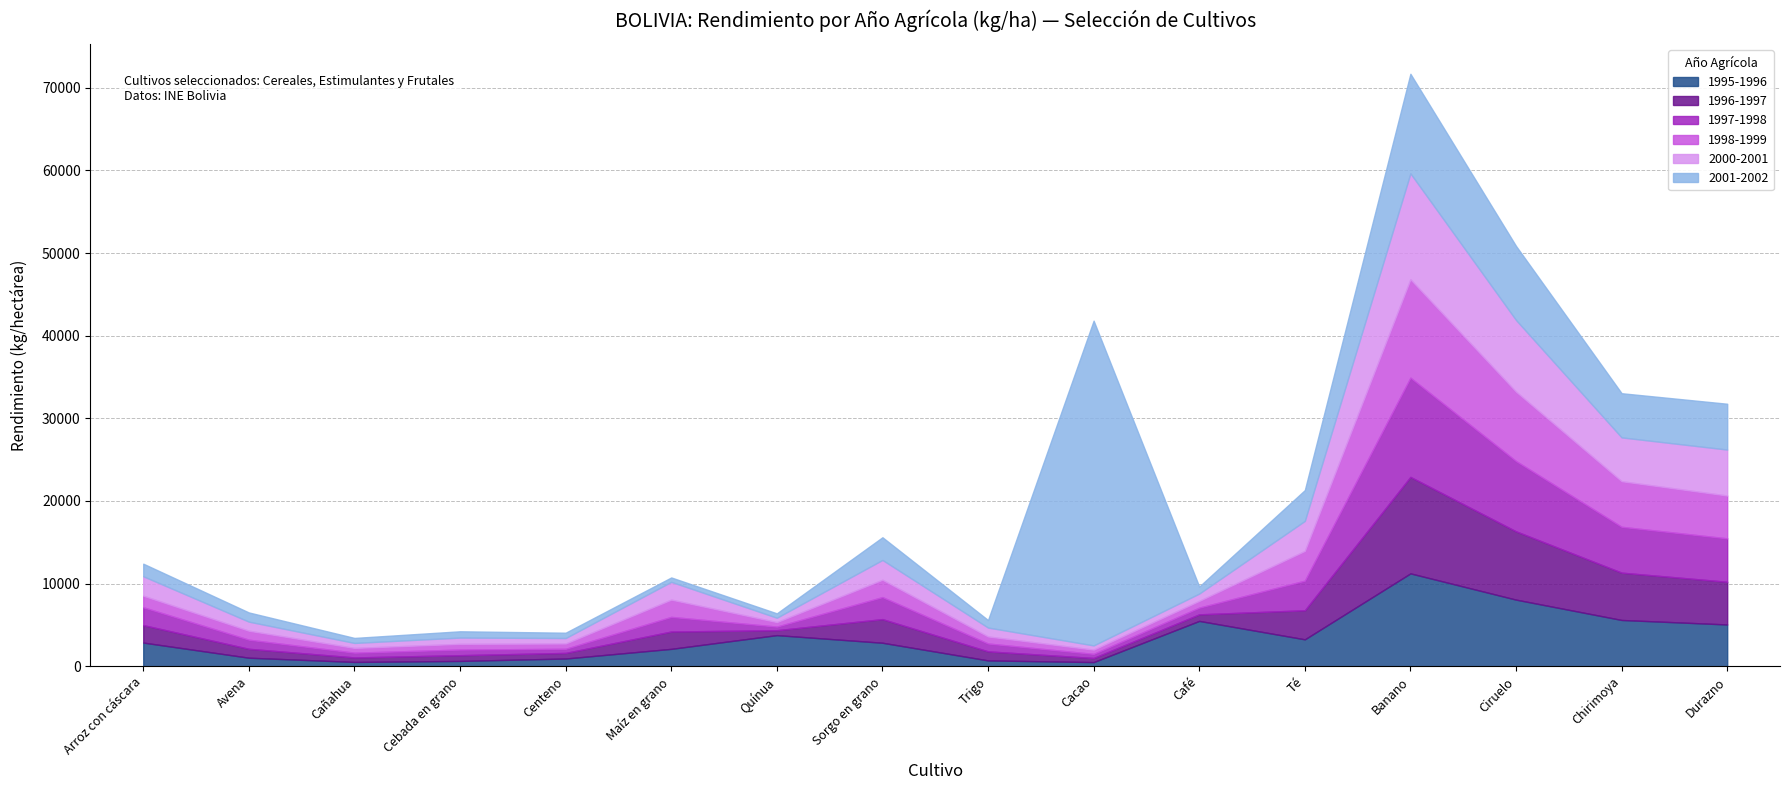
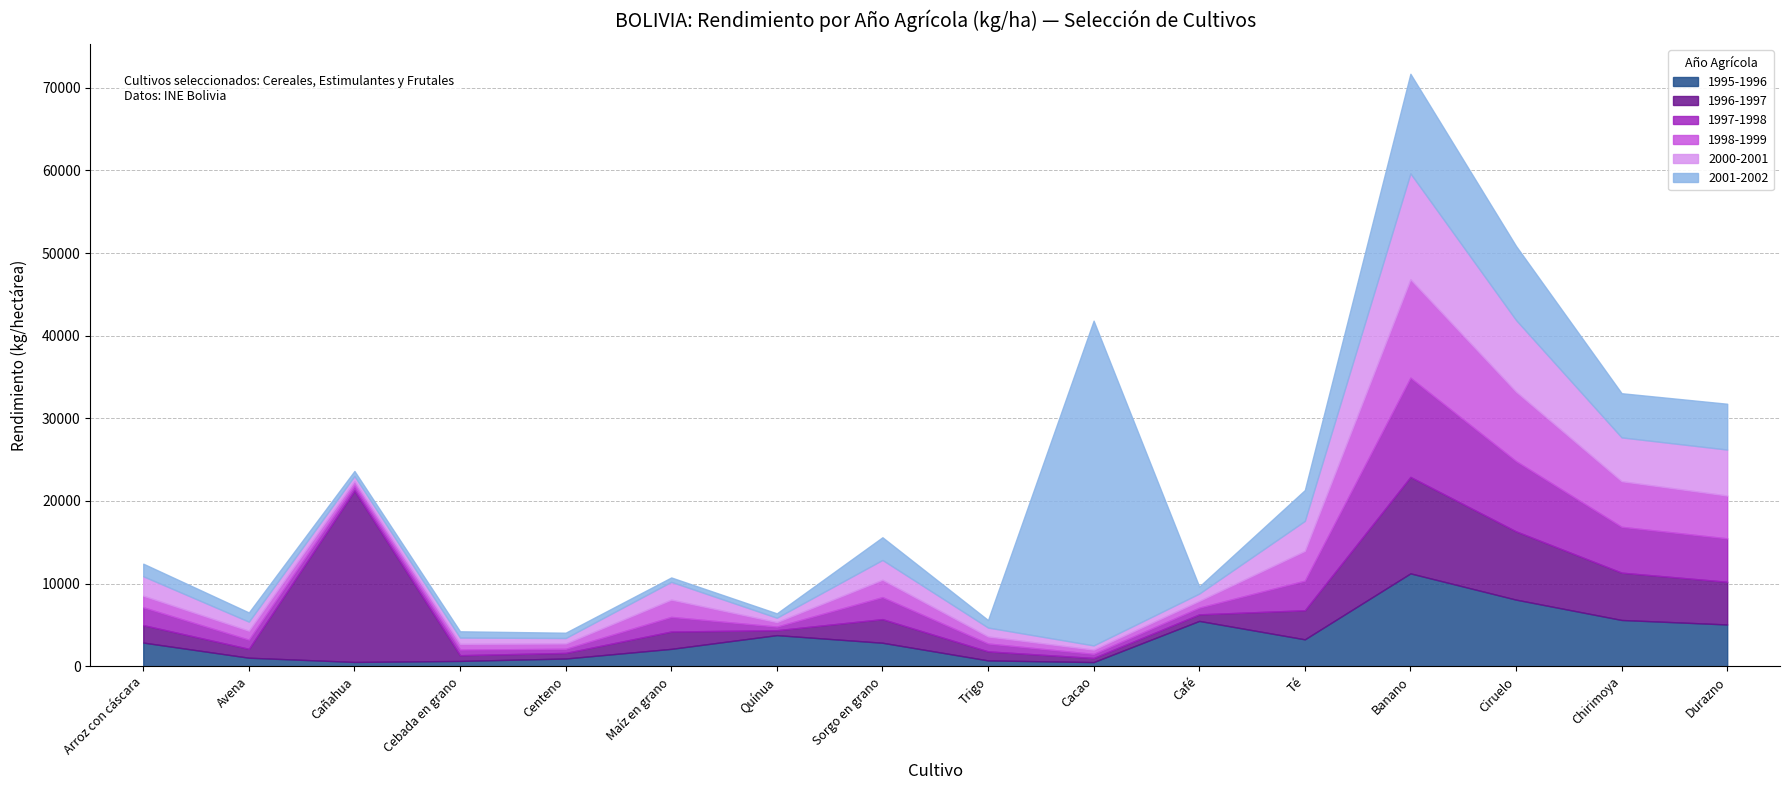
1996-1997, Cañahua: 1000 -> 21000
